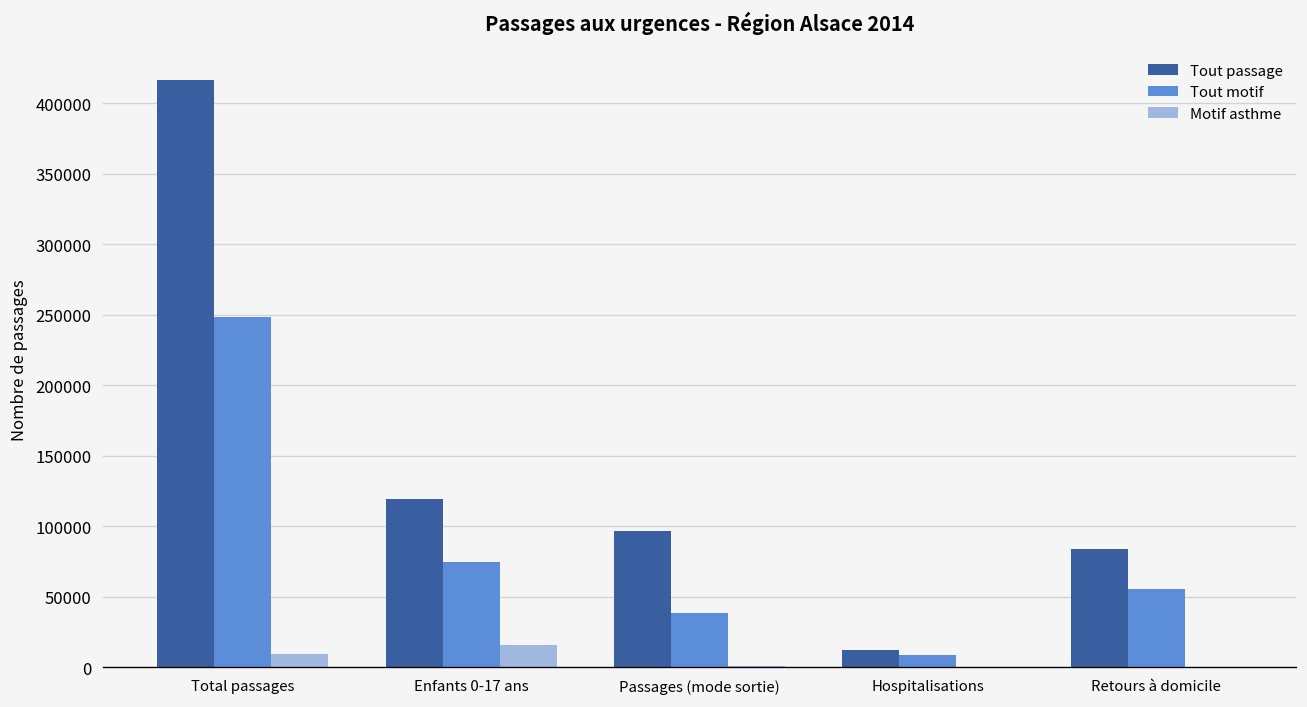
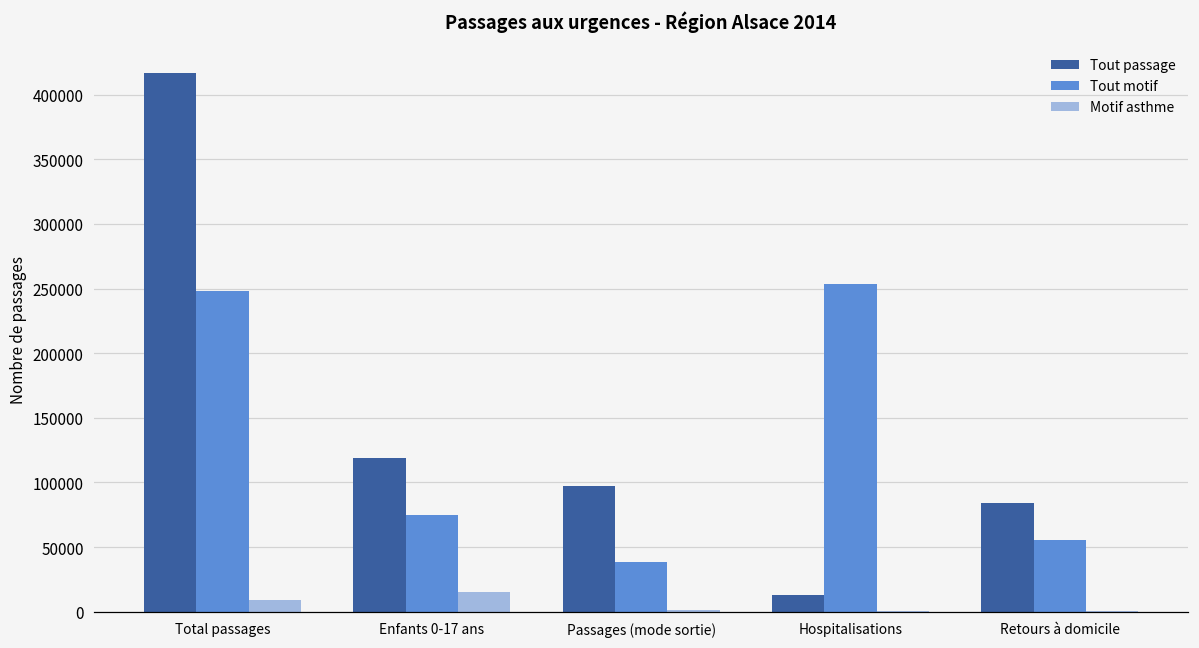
Tout motif, Hospitalisations: 9000 -> 254000
